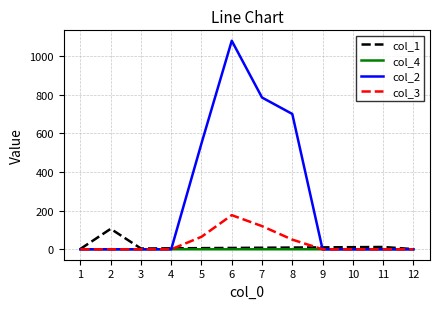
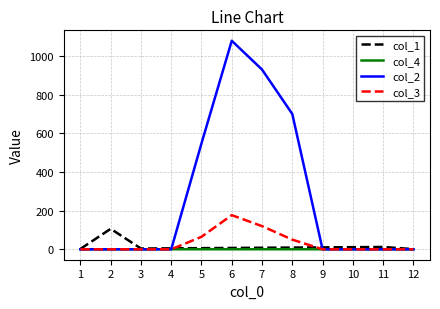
col_2, 7: 790 -> 930
